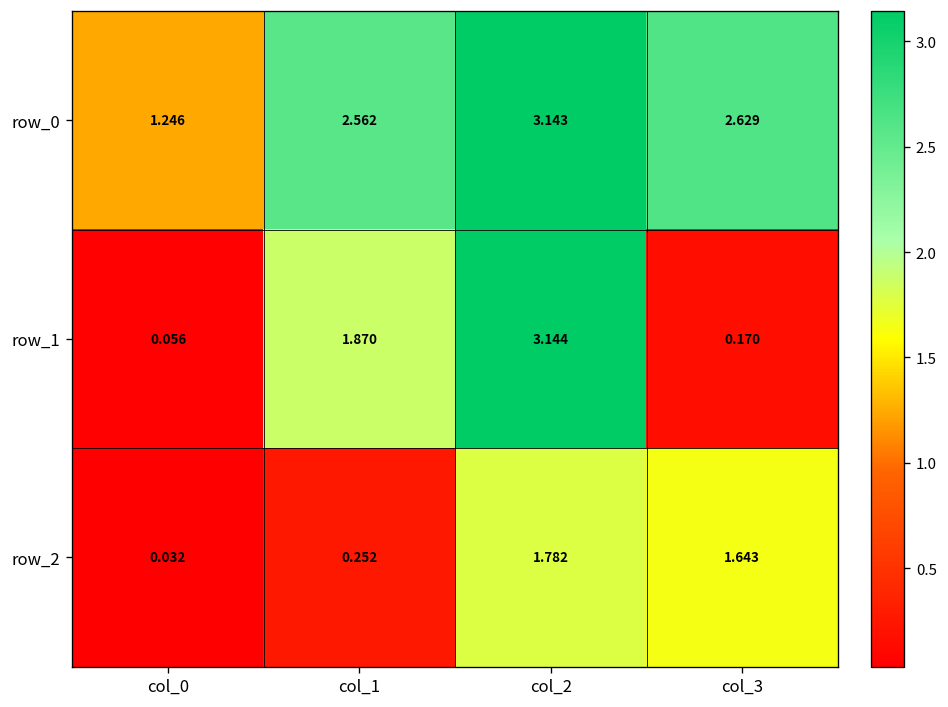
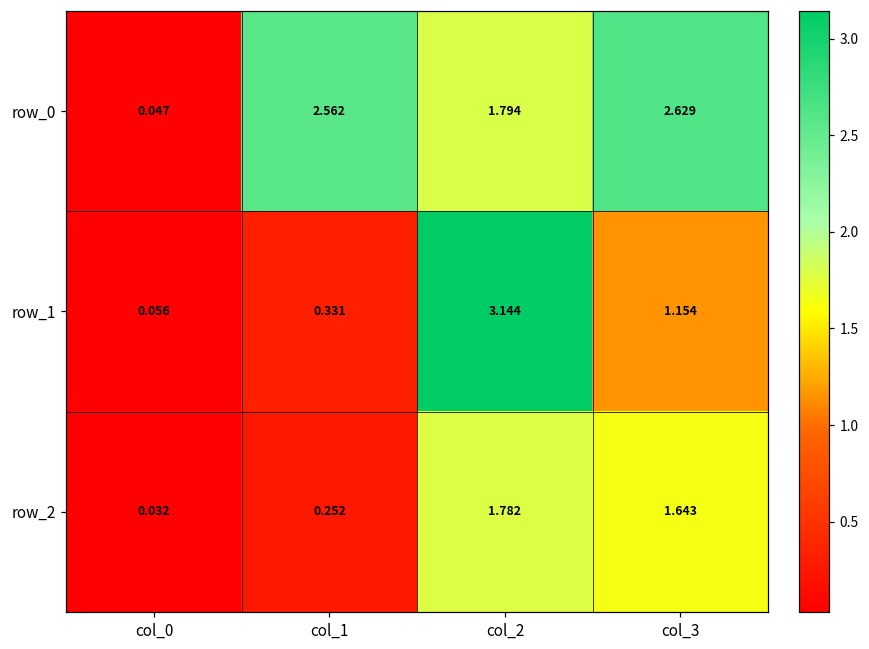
row_0, col_0: 1.246 -> 0.047
row_0, col_2: 3.143 -> 1.794
row_1, col_1: 1.870 -> 0.331
row_1, col_3: 0.170 -> 1.154
